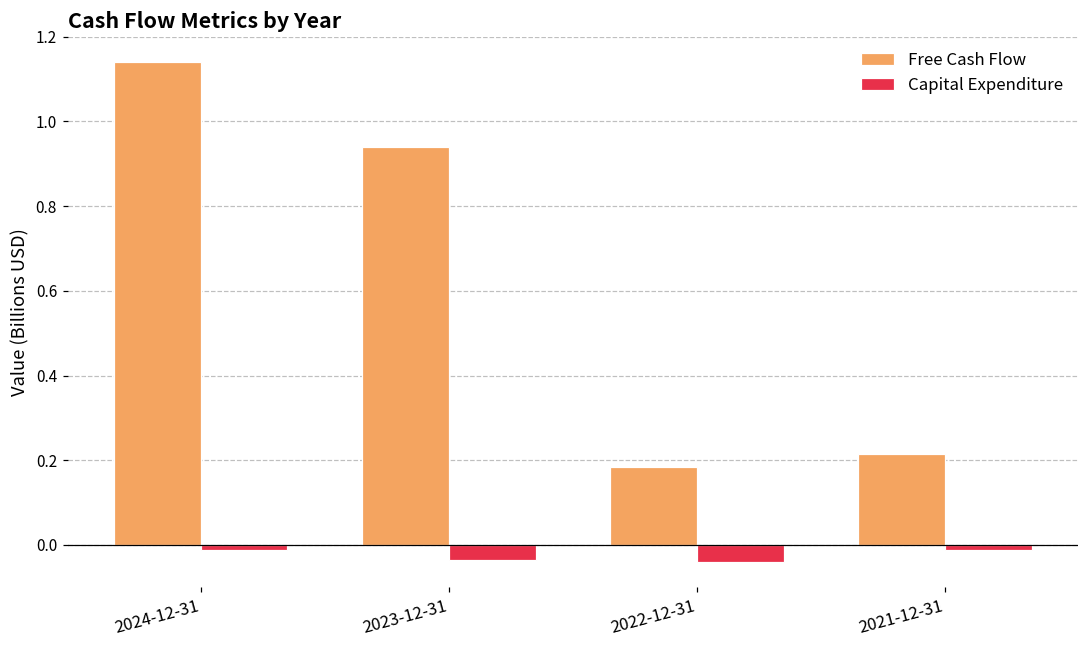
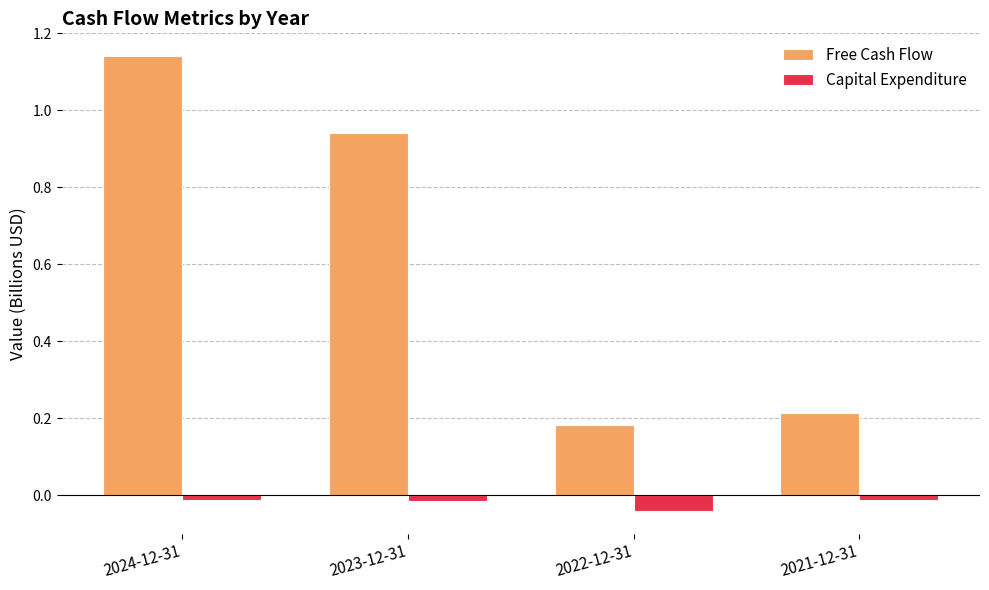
Capital Expenditure, 2023-12-31: -0.04 -> -0.02
